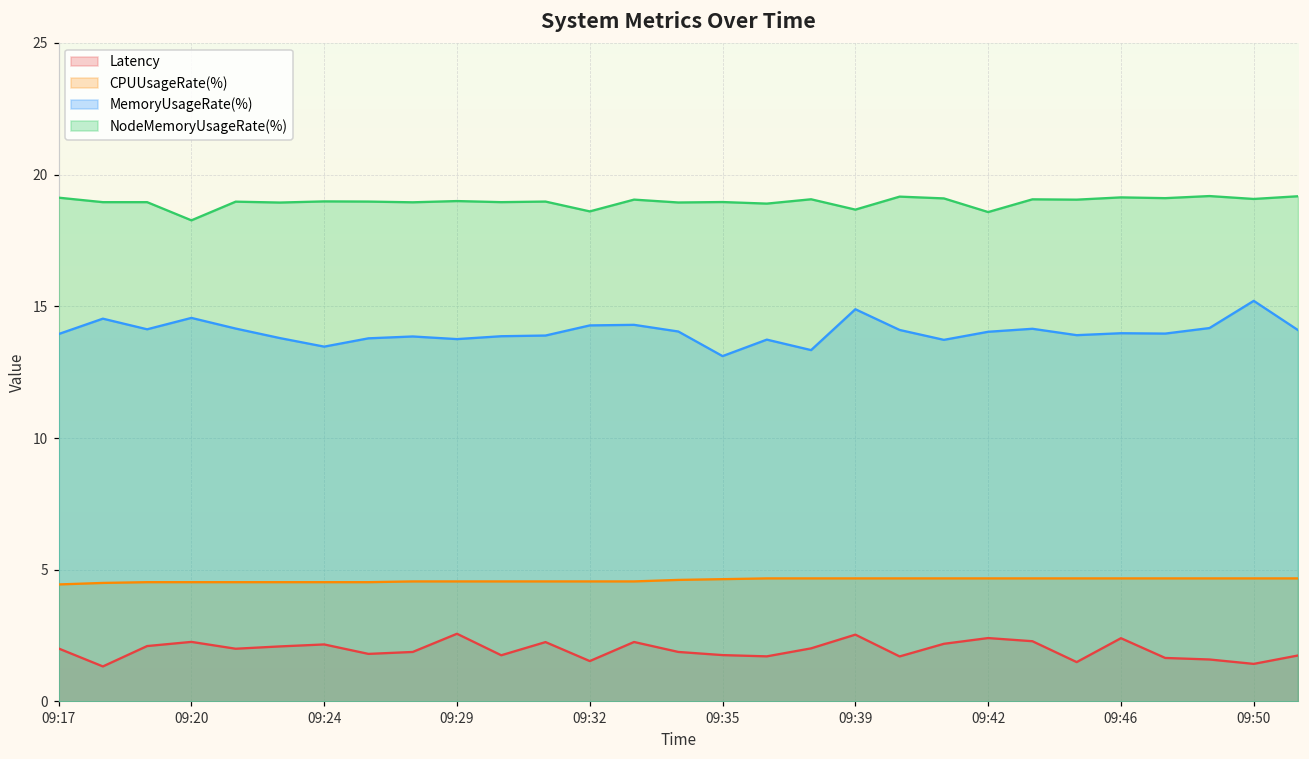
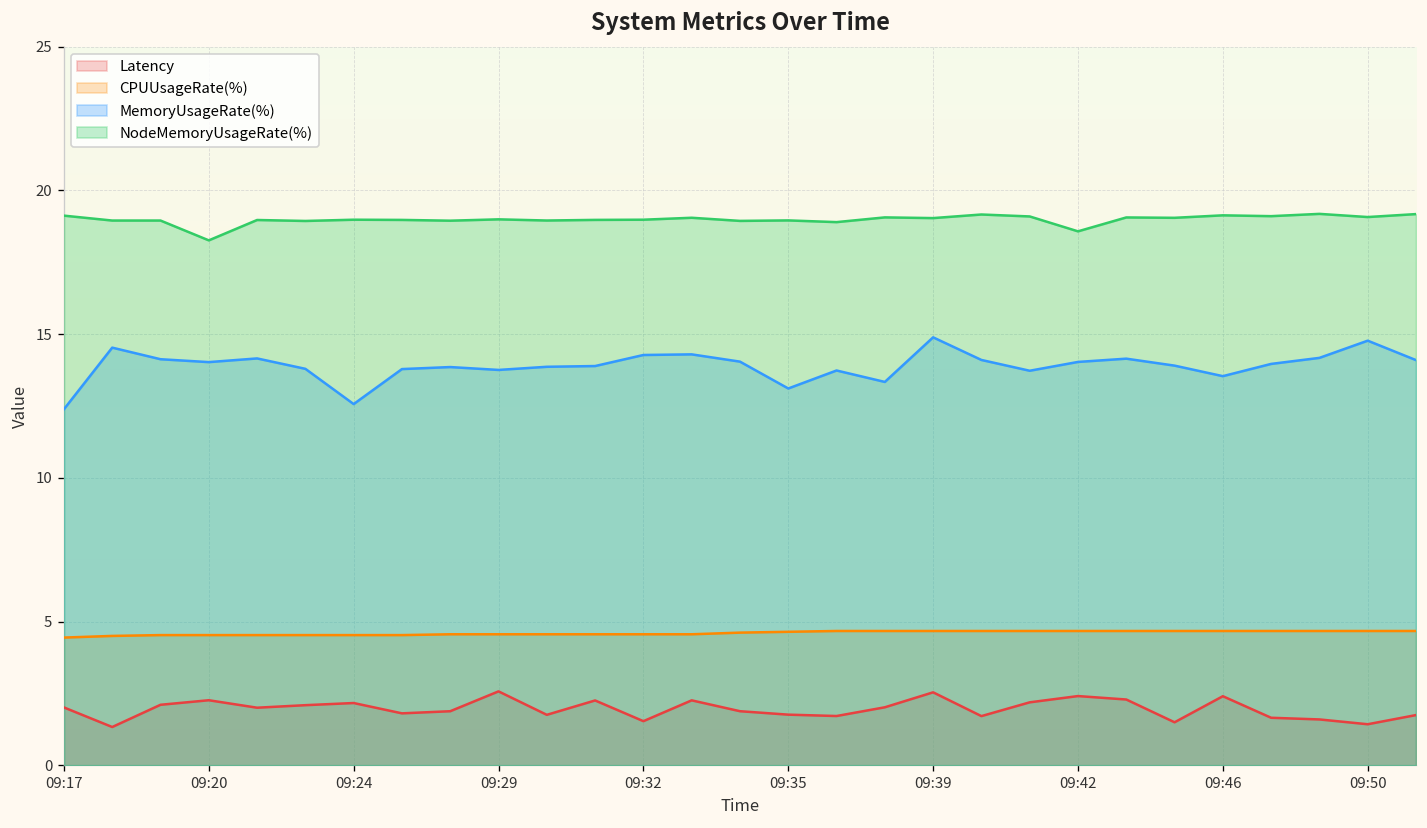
MemoryUsageRate(%), 09:17: 13.9 -> 12.4
MemoryUsageRate(%), 09:20: 14.6 -> 14.0
MemoryUsageRate(%), 09:24: 13.5 -> 12.6
NodeMemoryUsageRate(%), 09:32: 18.6 -> 19.0
NodeMemoryUsageRate(%), 09:39: 18.7 -> 19.0
MemoryUsageRate(%), 09:46: 14.0 -> 13.5
MemoryUsageRate(%), 09:50: 15.2 -> 14.8
